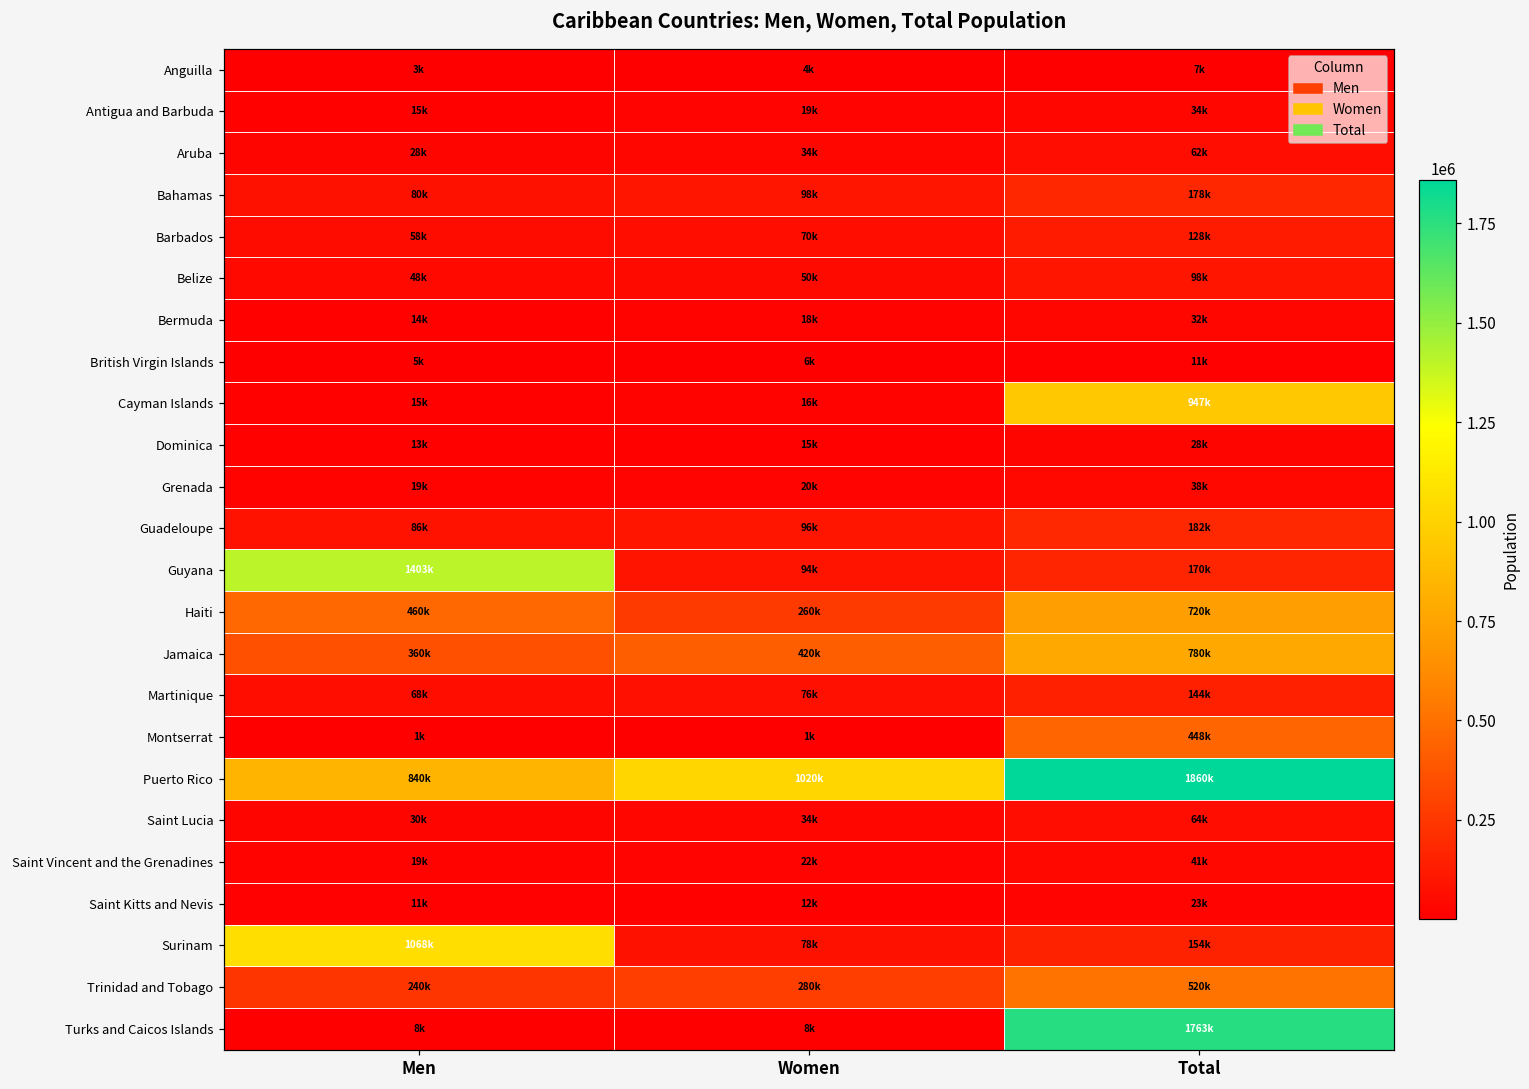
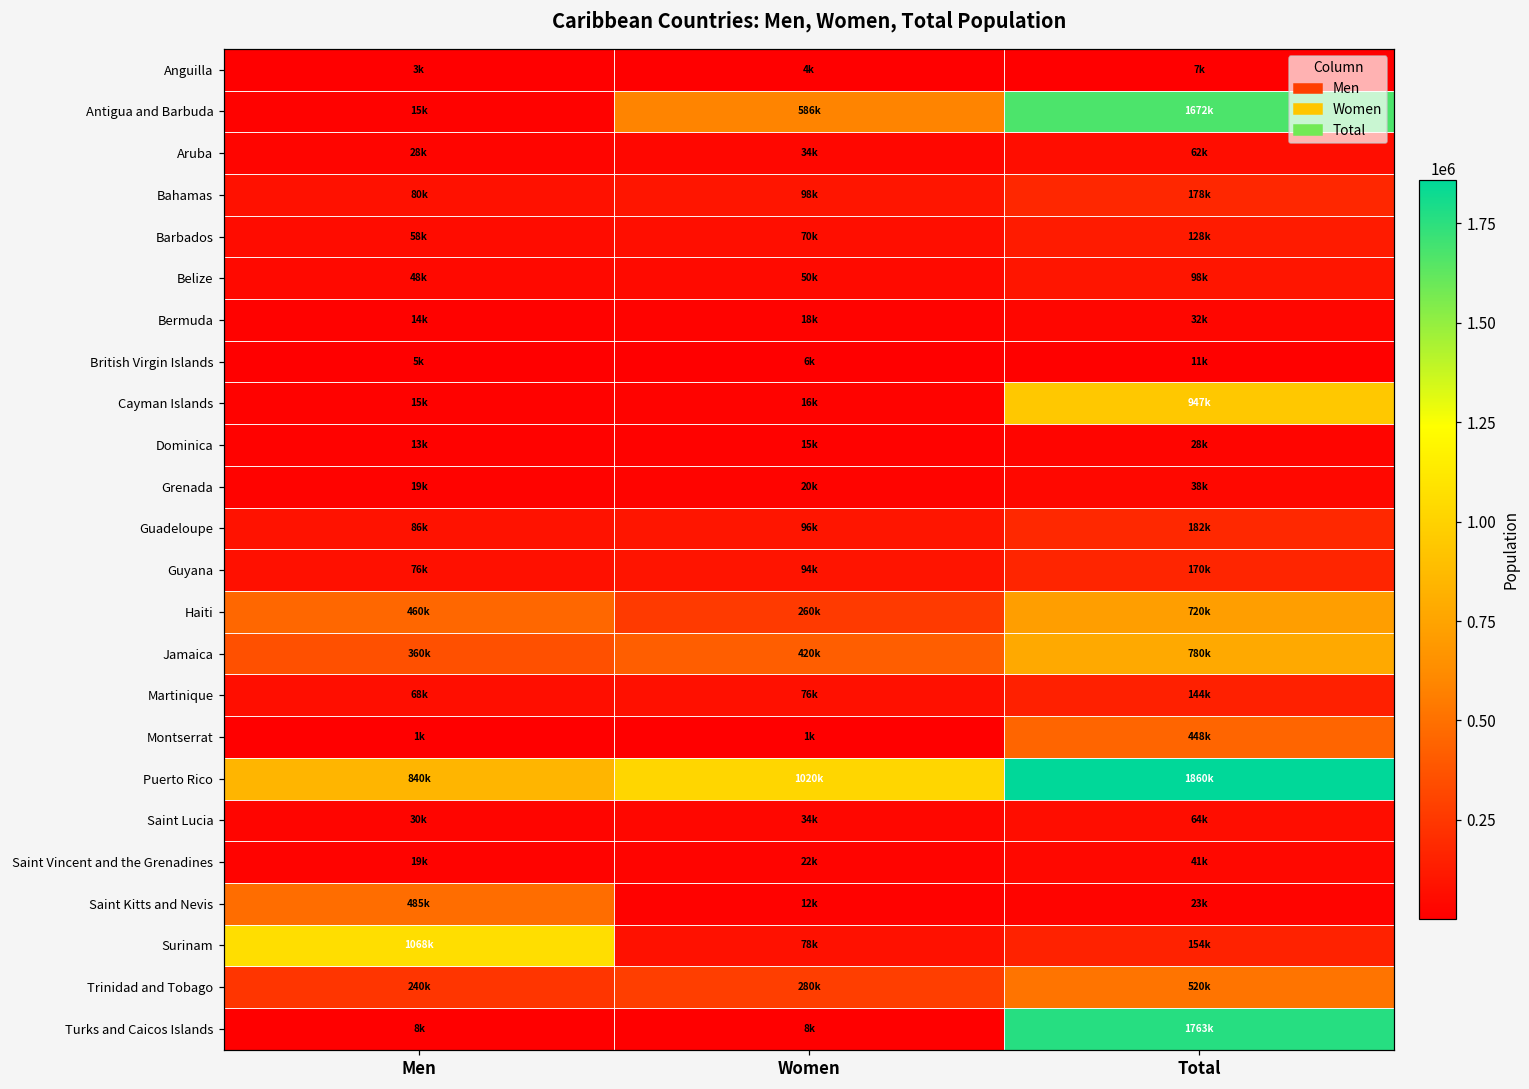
Antigua and Barbuda, Women: 19k -> 586k
Antigua and Barbuda, Total: 34k -> 1672k
Guyana, Men: 1403k -> 76k
Saint Kitts and Nevis, Men: 11k -> 485k
